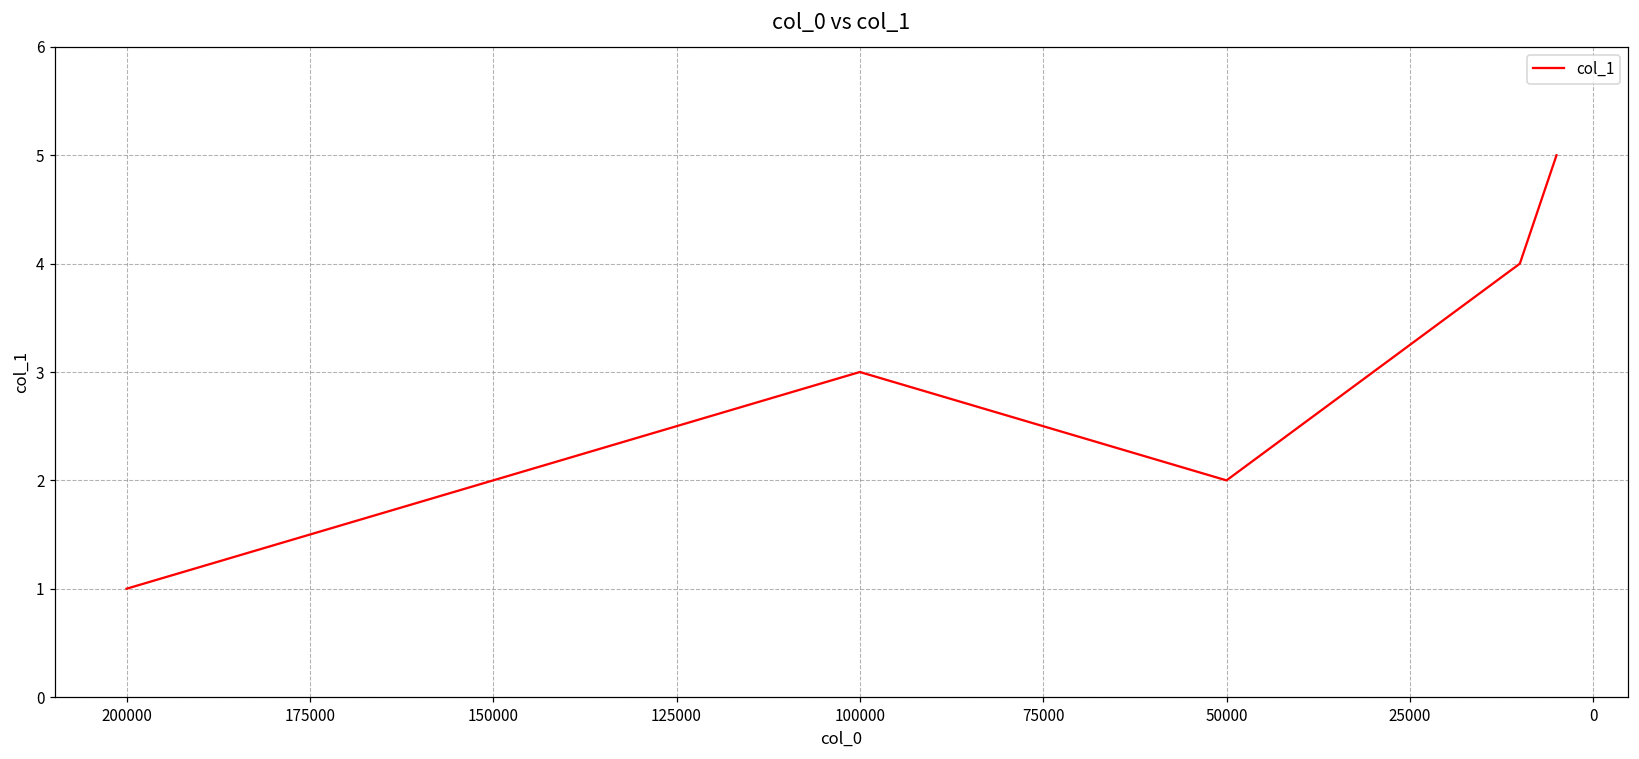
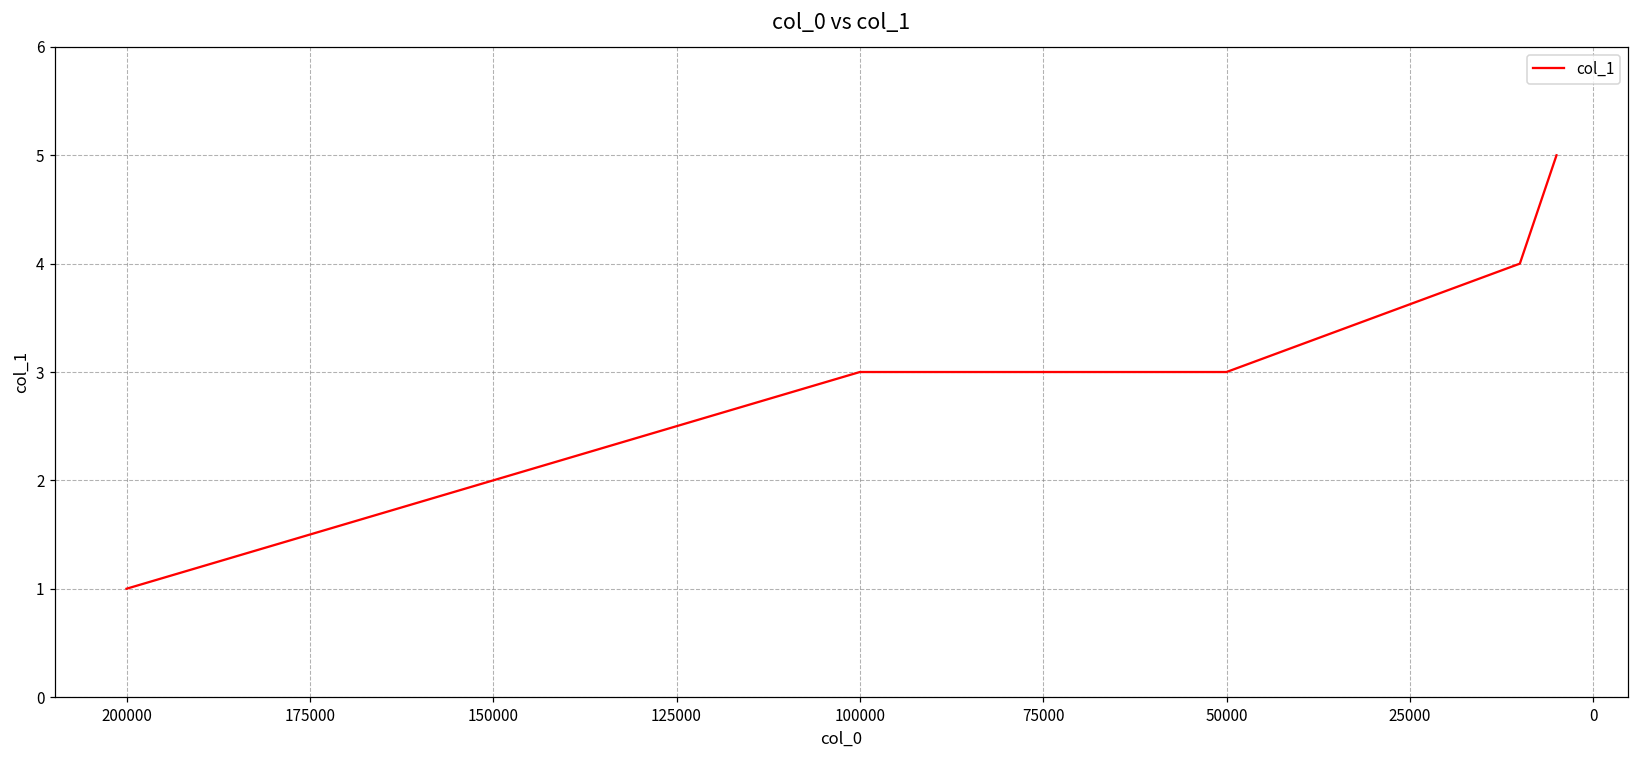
50000: 2 -> 3
